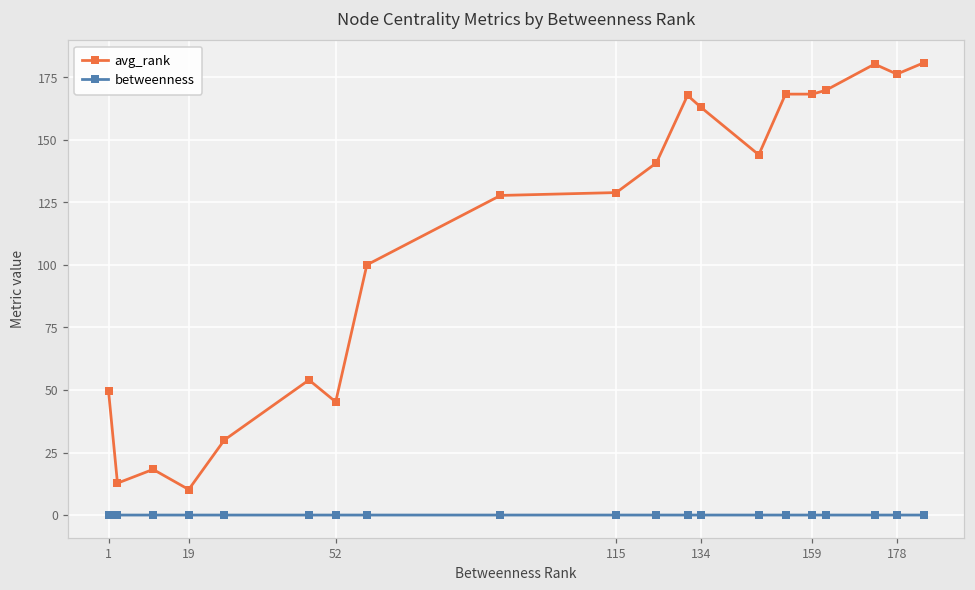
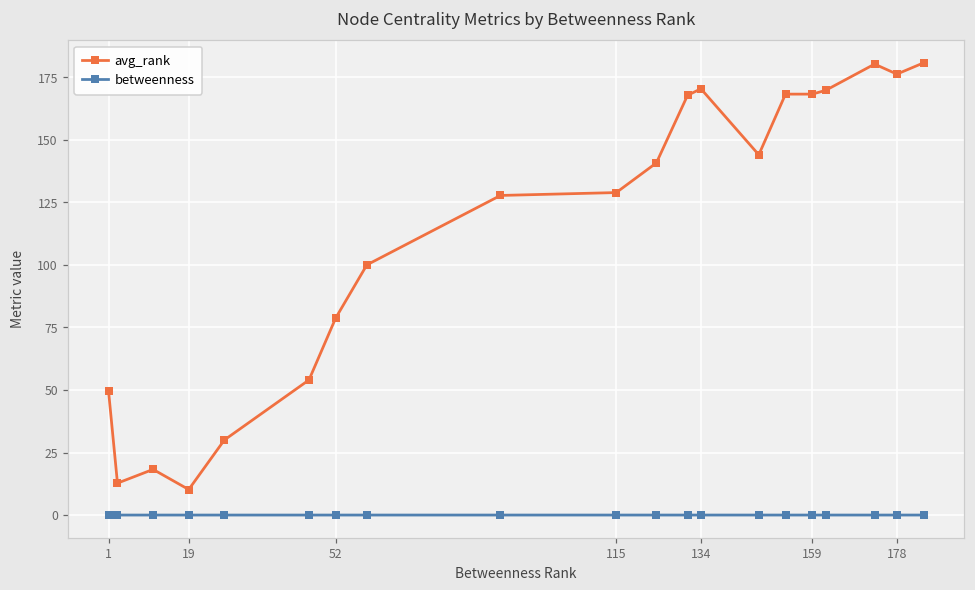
avg_rank, 52: 45 -> 79
avg_rank, 134: 163 -> 170
